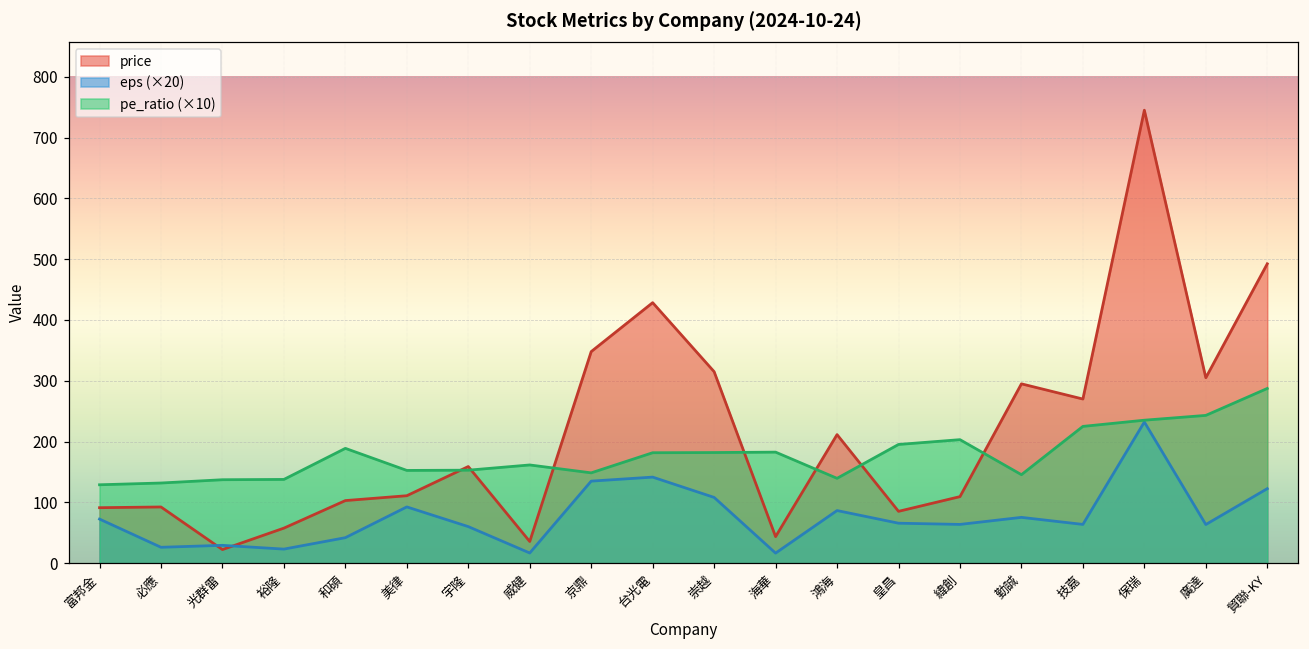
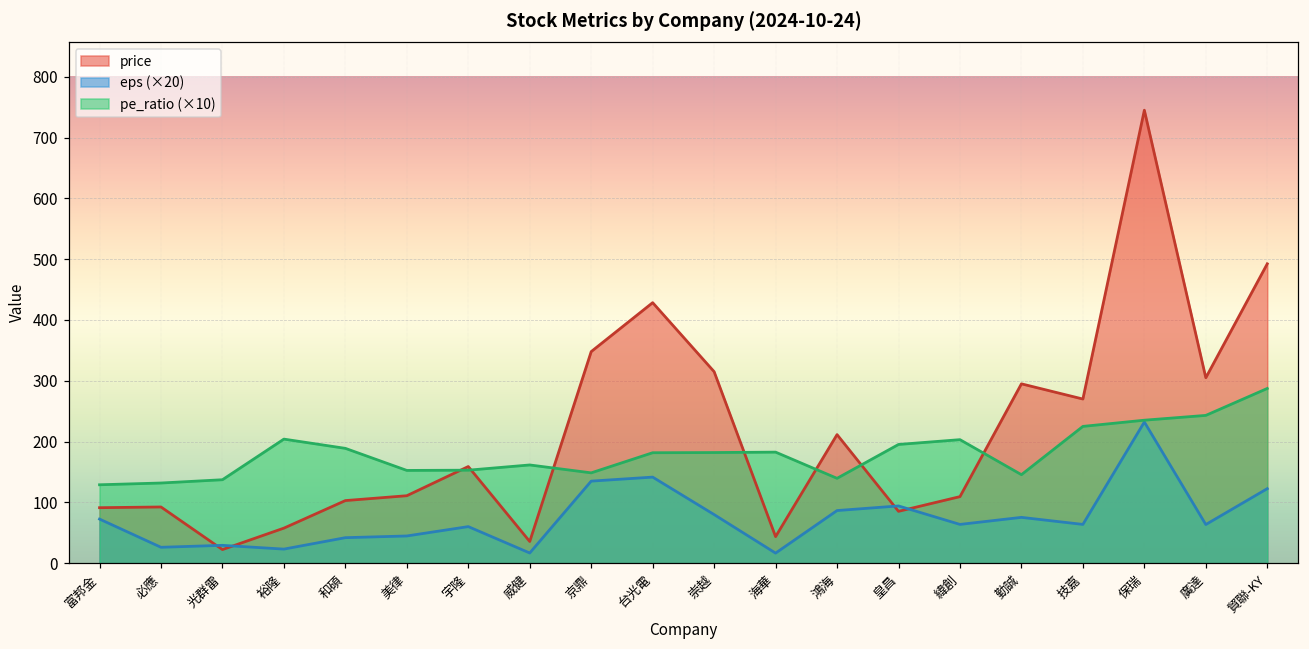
pe_ratio (×10), 裕隆: 140 -> 200
eps (×20), 美律: 90 -> 40
eps (×20), 崇越: 110 -> 80
eps (×20), 皇昌: 70 -> 90
